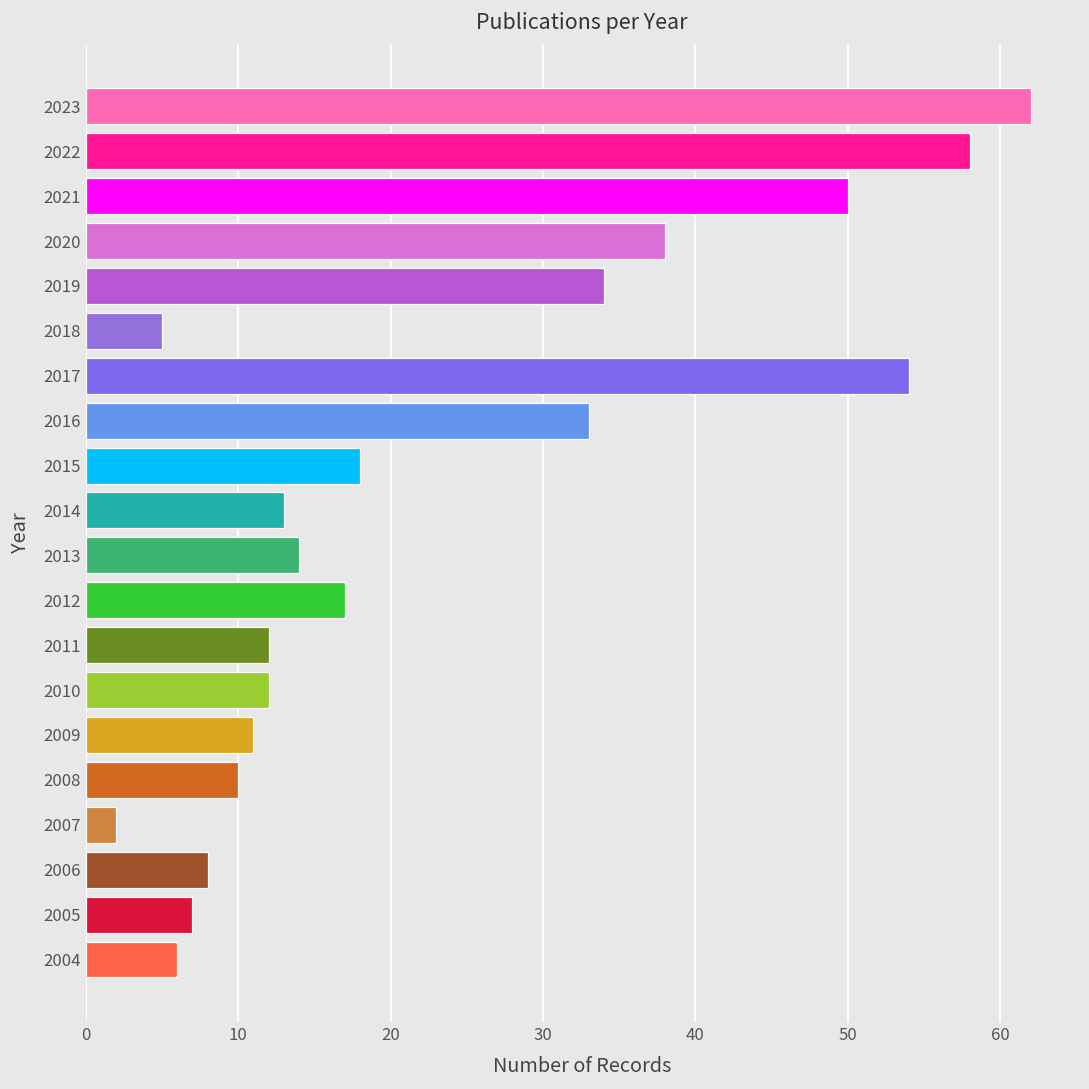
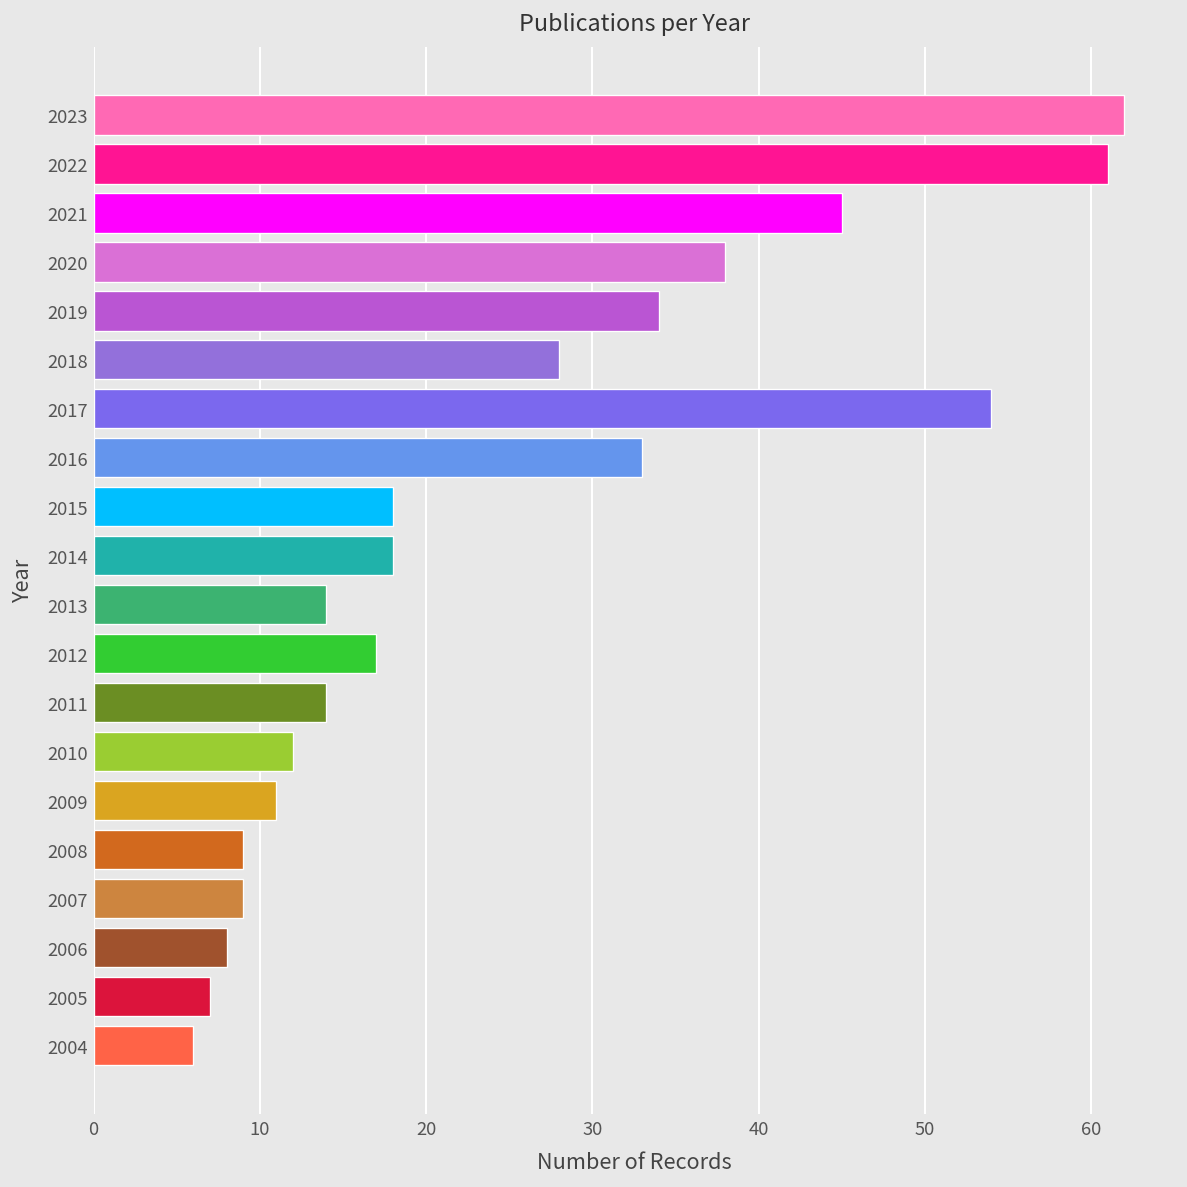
2022: 58 -> 61
2021: 50 -> 45
2018: 5 -> 28
2014: 13 -> 18
2011: 12 -> 14
2008: 10 -> 9
2007: 2 -> 9
